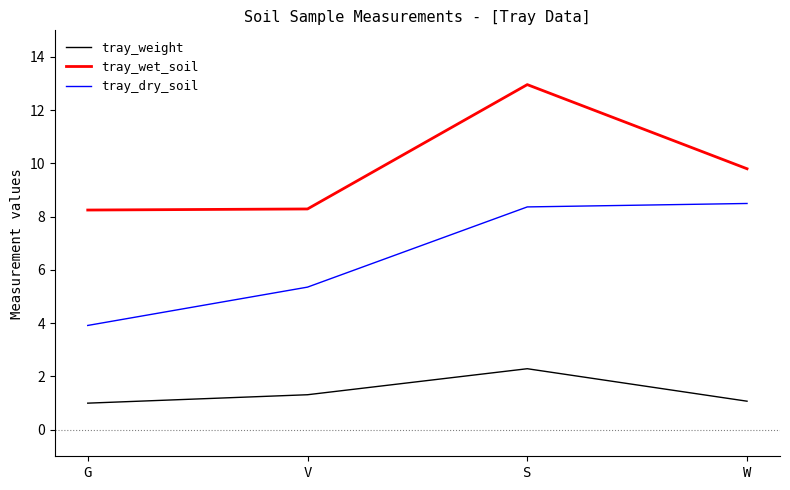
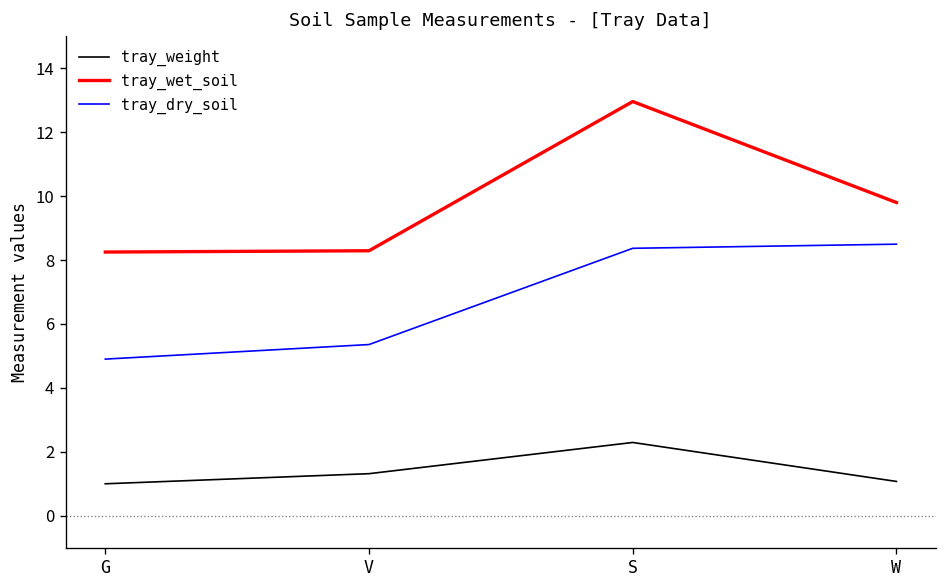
tray_dry_soil, G: 3.9 -> 4.9
